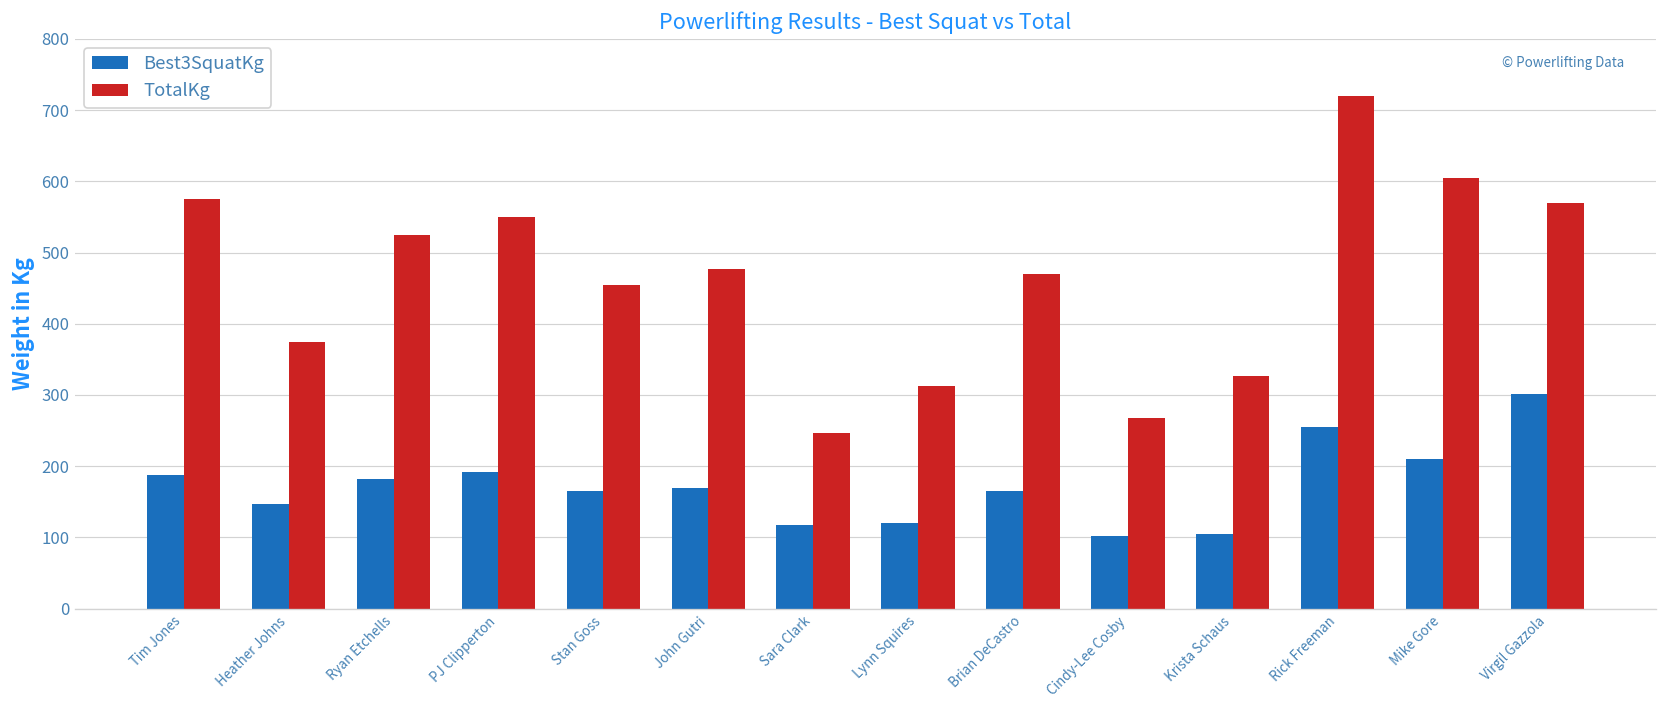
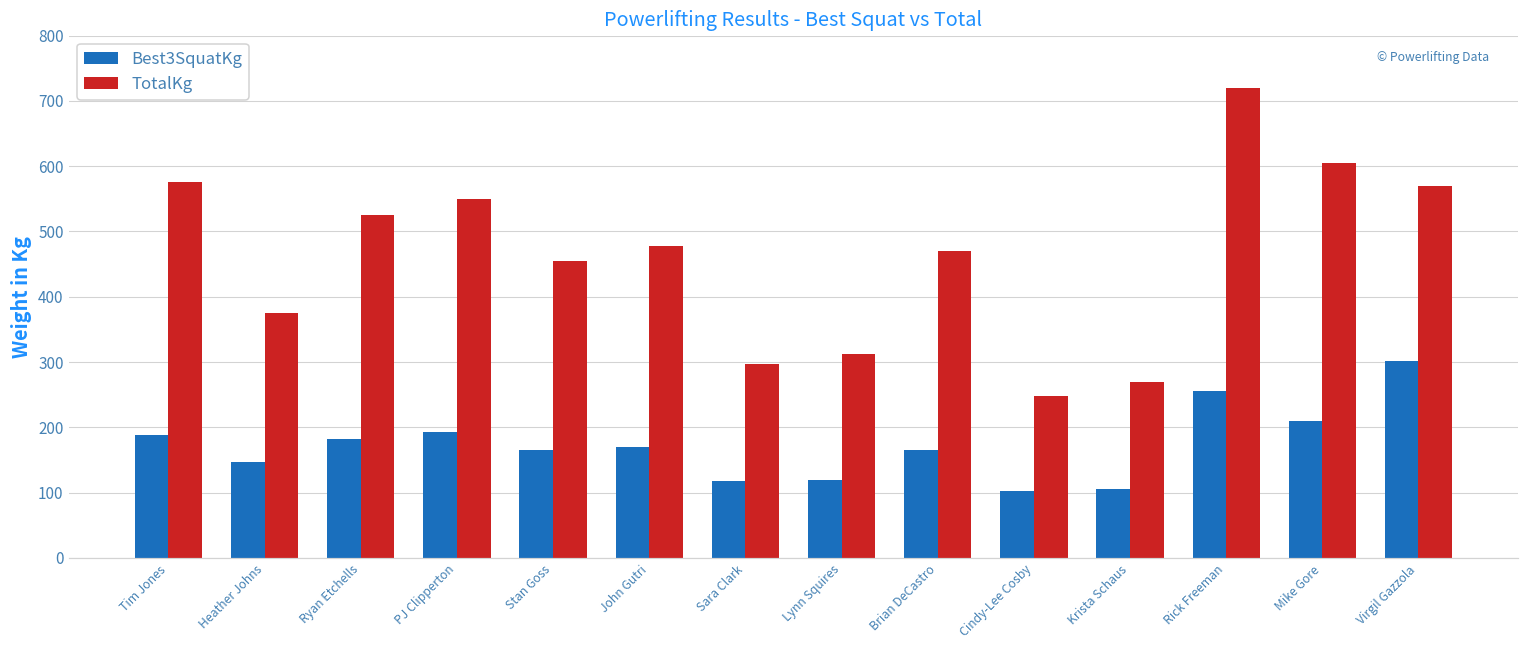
TotalKg, Sara Clark: 250 -> 300
TotalKg, Cindy-Lee Cosby: 270 -> 250
TotalKg, Krista Schaus: 330 -> 270
